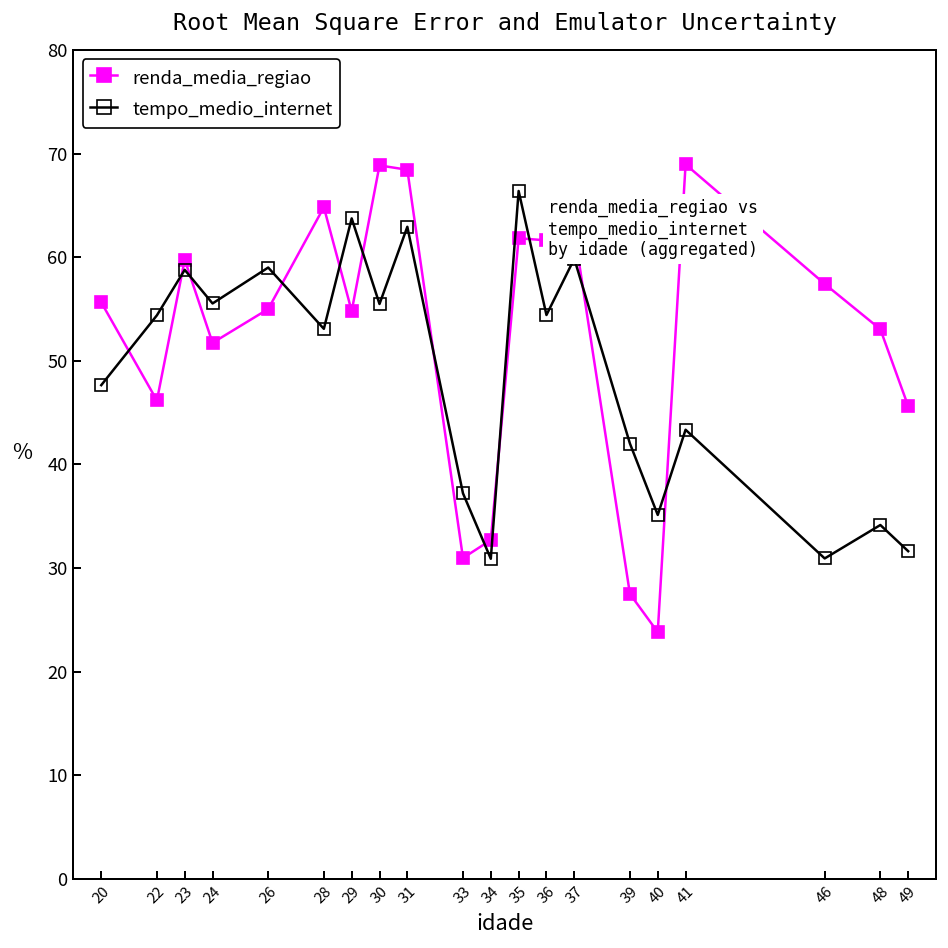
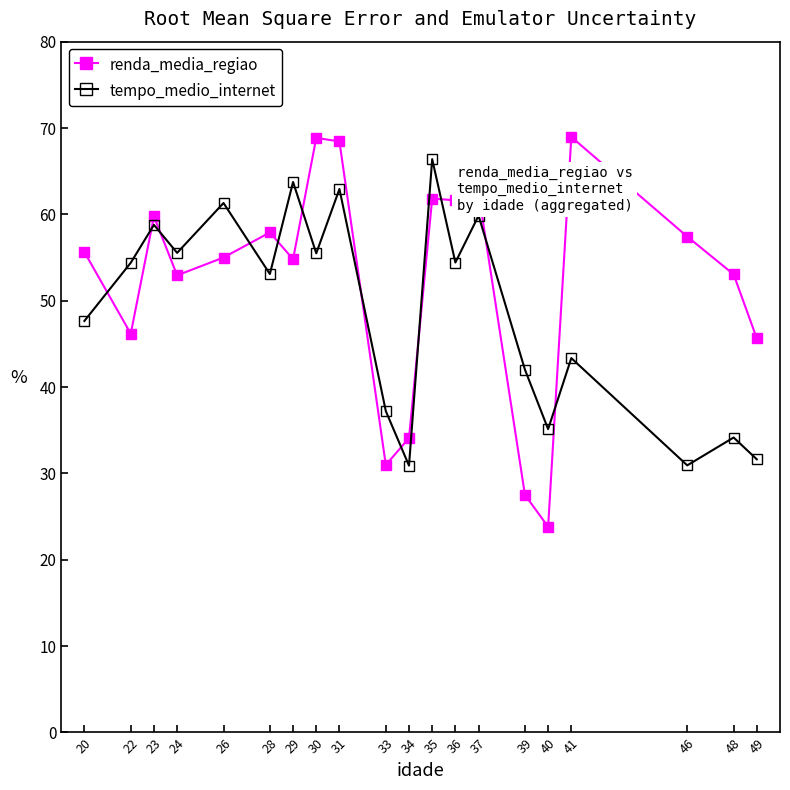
renda_media_regiao, 24: 52 -> 53
tempo_medio_internet, 26: 59 -> 61
renda_media_regiao, 28: 65 -> 58
renda_media_regiao, 34: 33 -> 34
